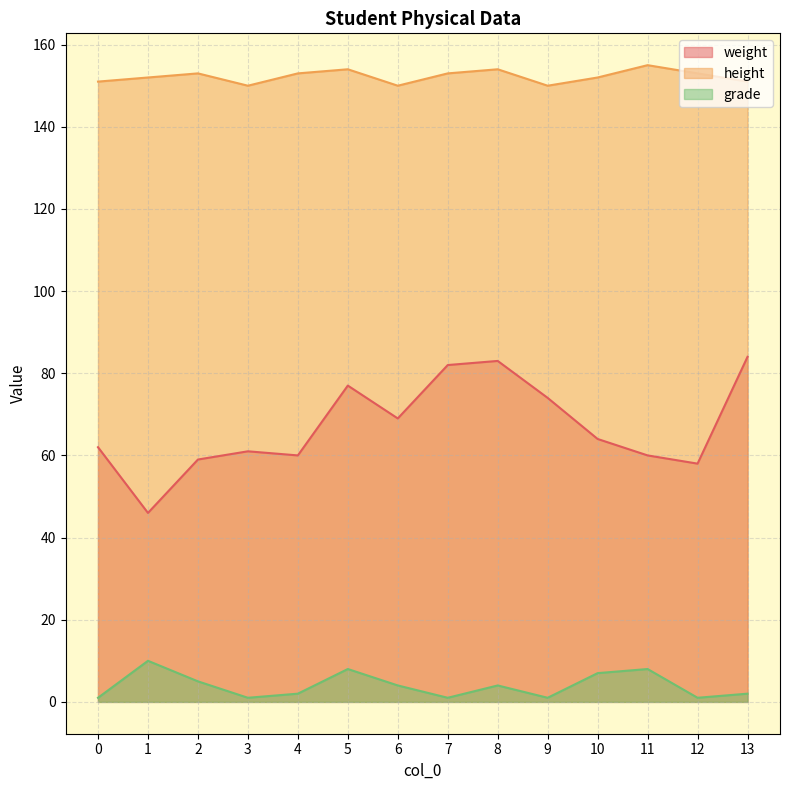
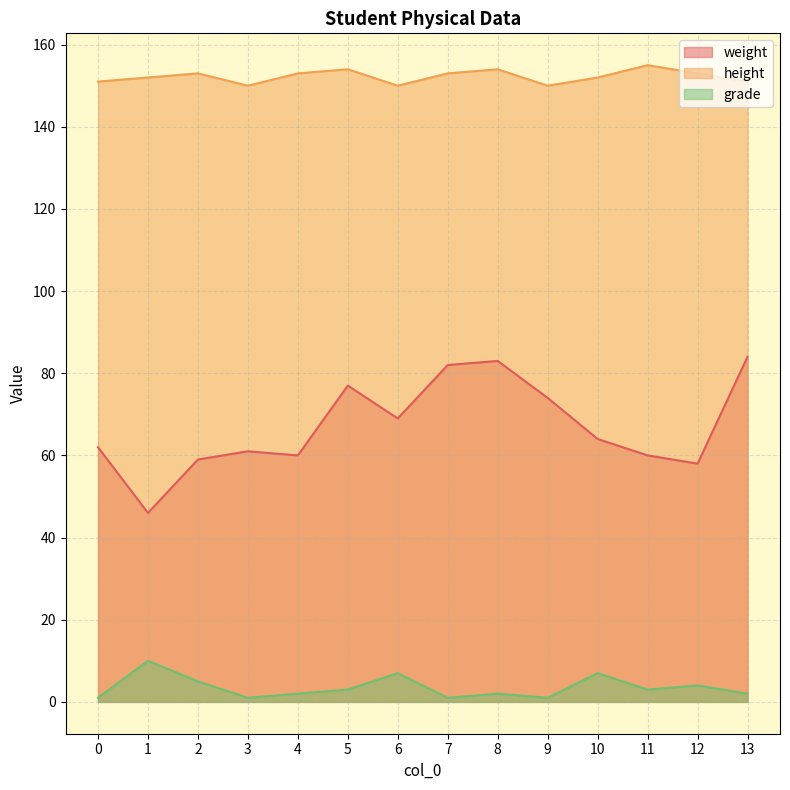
grade, 5: 8 -> 3
grade, 6: 4 -> 7
grade, 8: 4 -> 2
grade, 11: 8 -> 3
grade, 12: 1 -> 4
